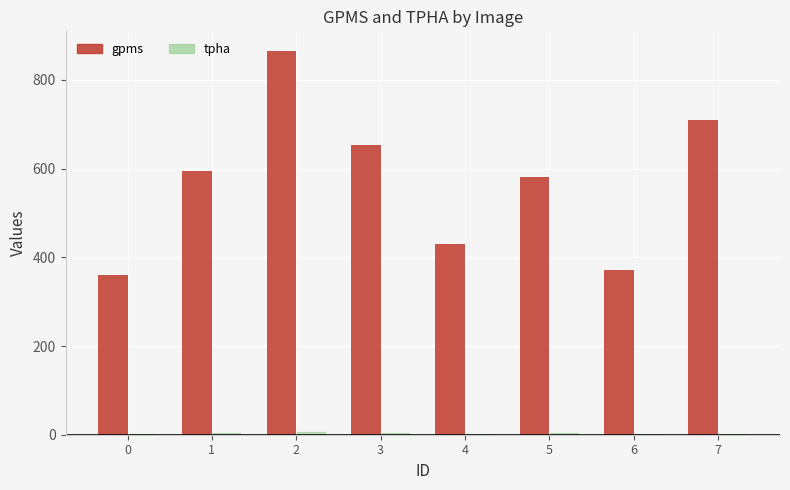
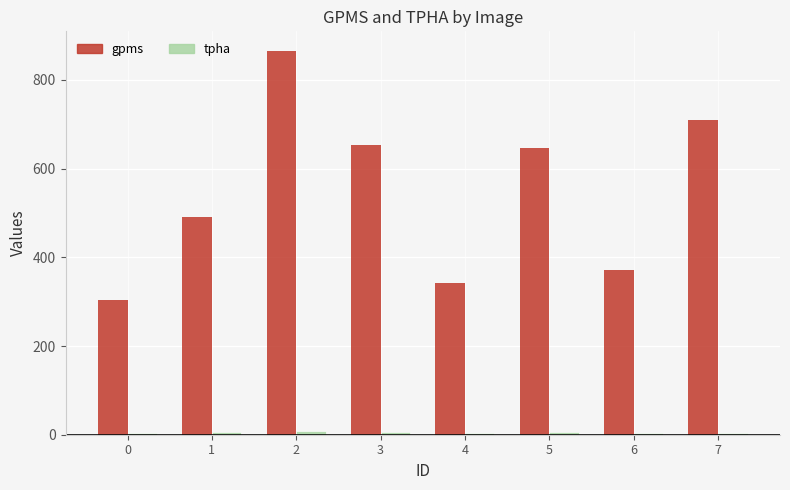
gpms, 0: 360 -> 300
gpms, 1: 590 -> 490
gpms, 4: 430 -> 340
gpms, 5: 580 -> 650
